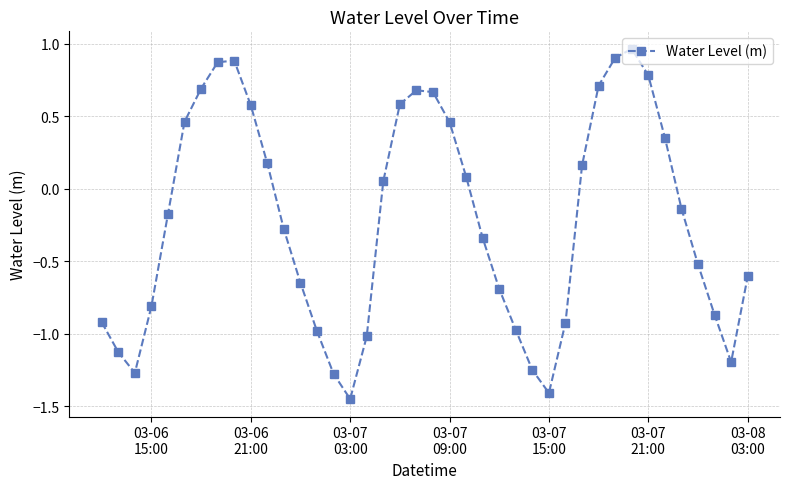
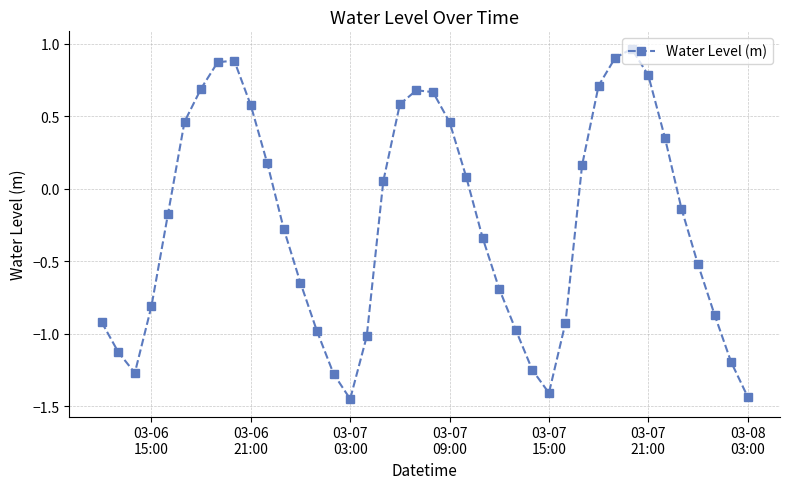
03-08 03:00: -0.60 -> -1.43
